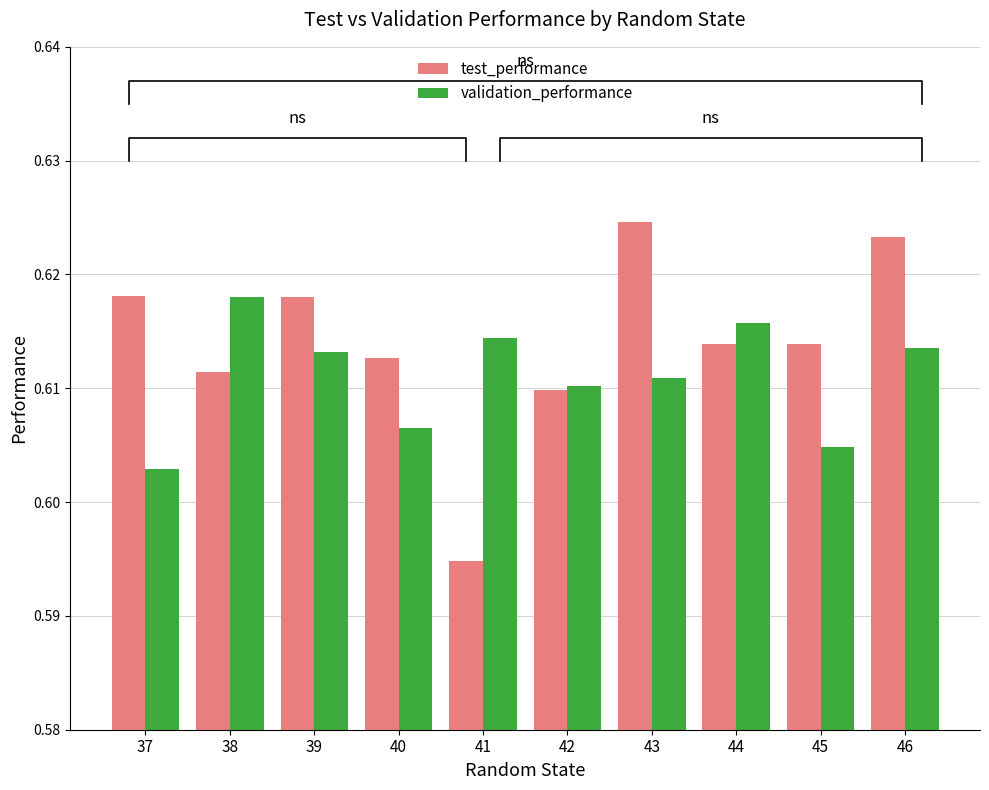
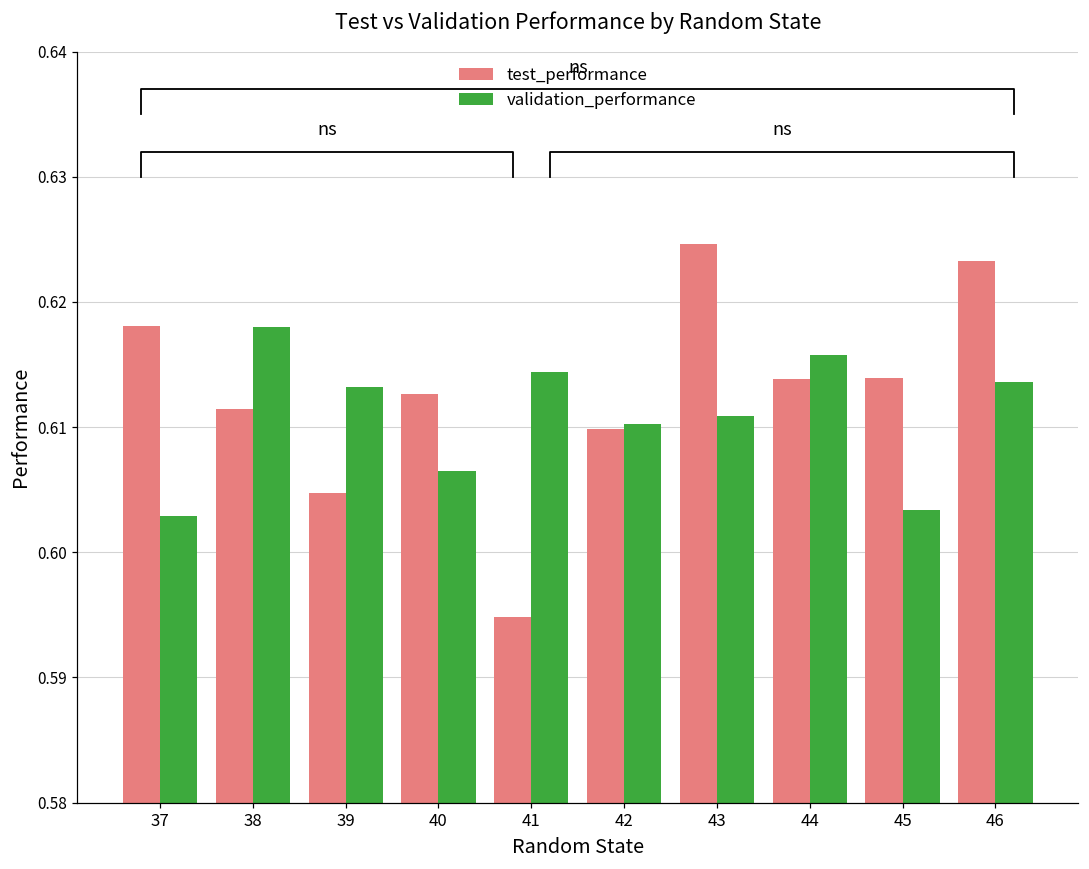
test_performance, 39: 0.6180 -> 0.6047
validation_performance, 45: 0.6048 -> 0.6034
